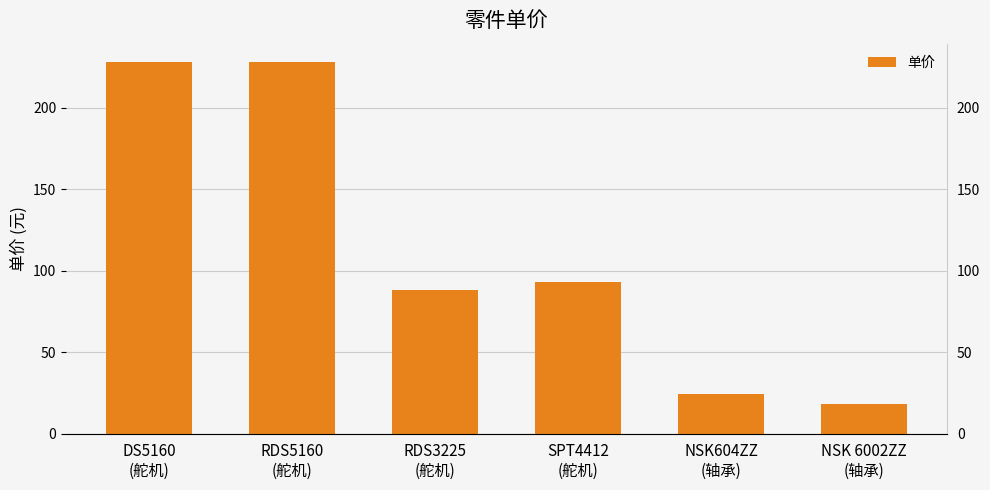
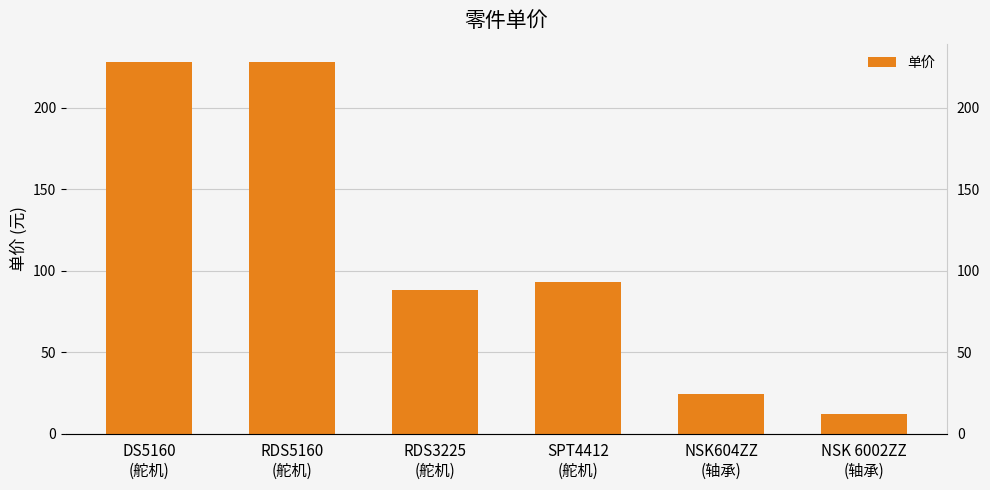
NSK 6002ZZ (轴承): 18 -> 12
